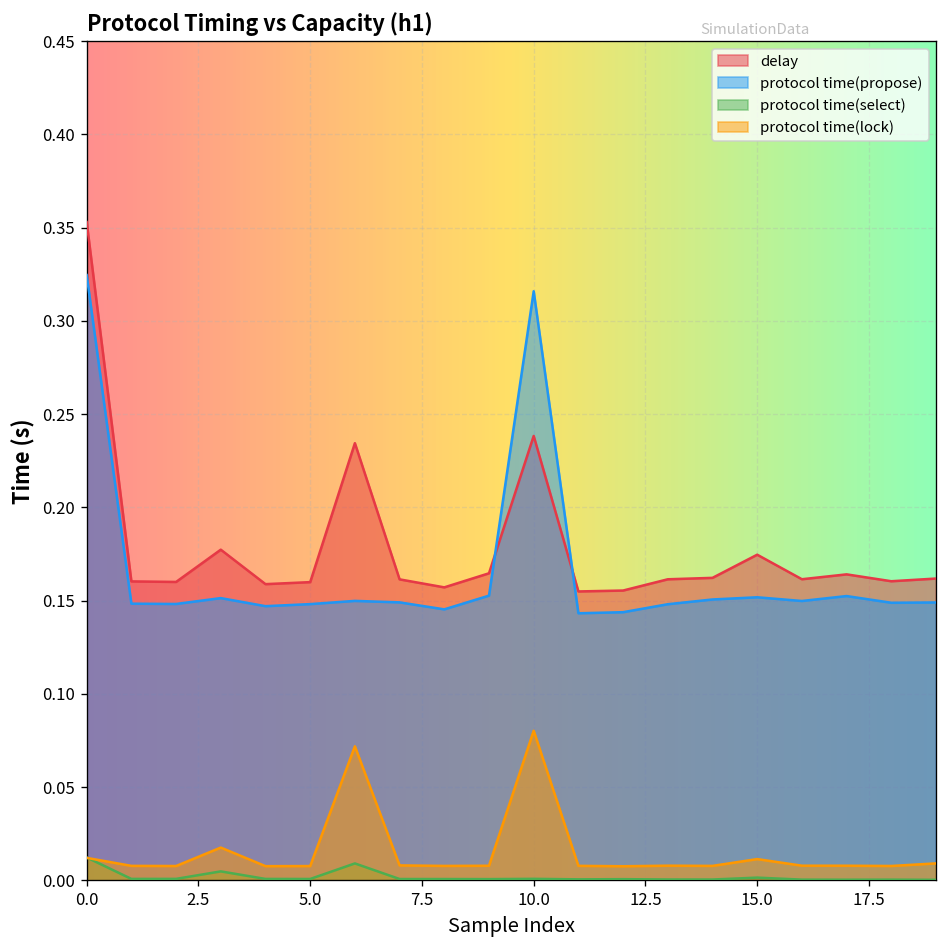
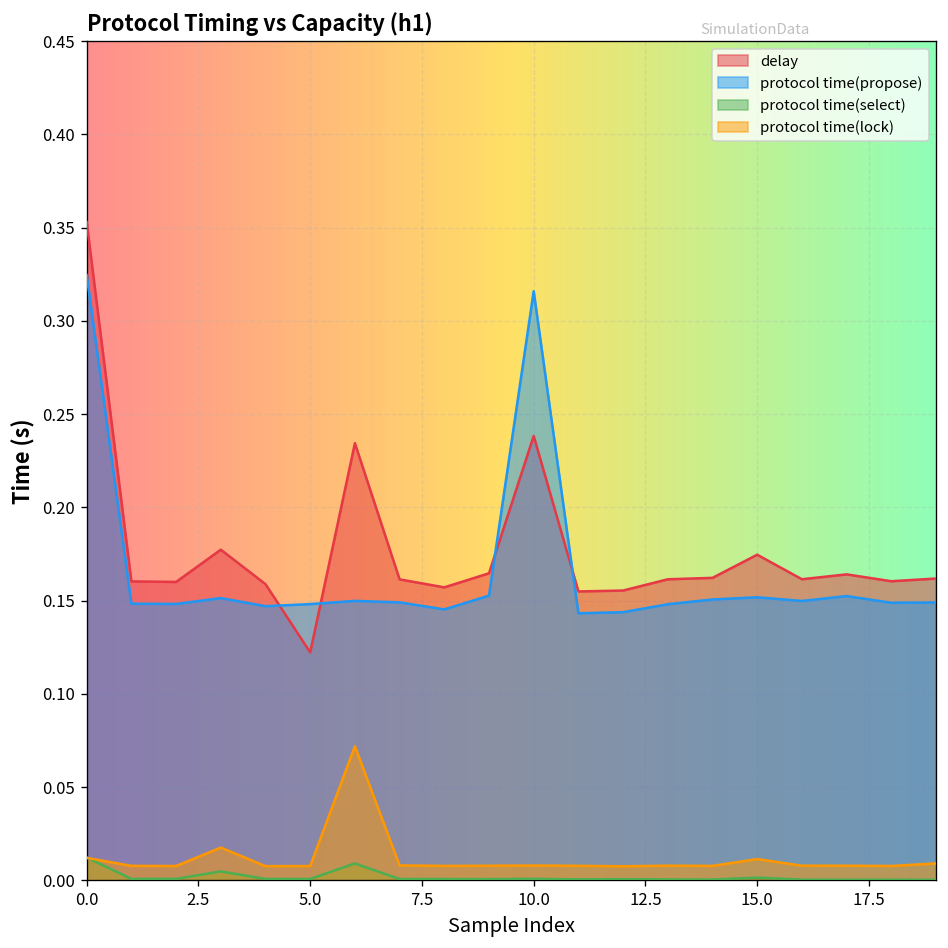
delay, 5.0: 0.160 -> 0.122
protocol time(lock), 10.0: 0.080 -> 0.008
